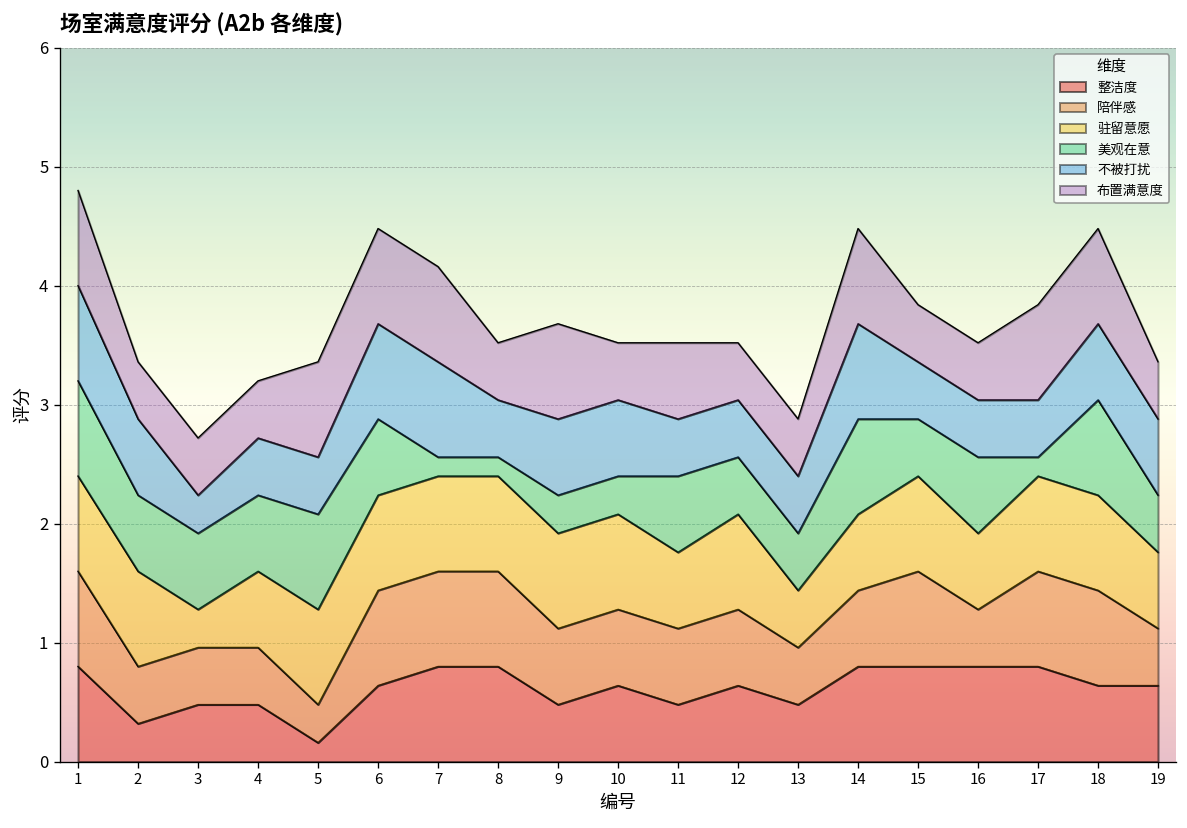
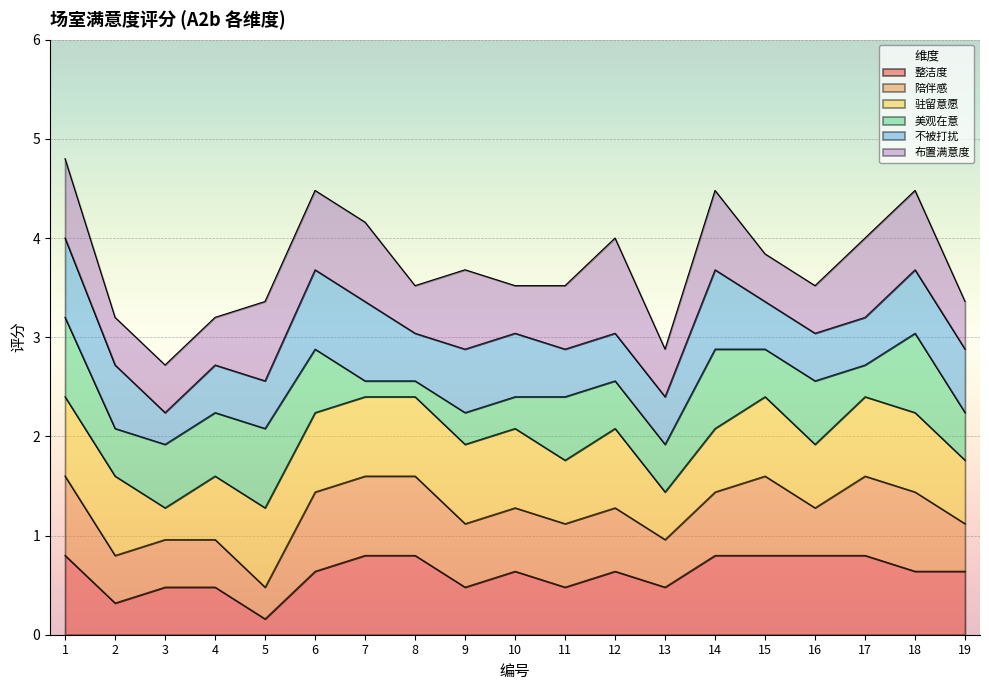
美观在意, 2: 0.6 -> 0.5
布置满意度, 12: 0.5 -> 1.0
美观在意, 17: 0.2 -> 0.3
